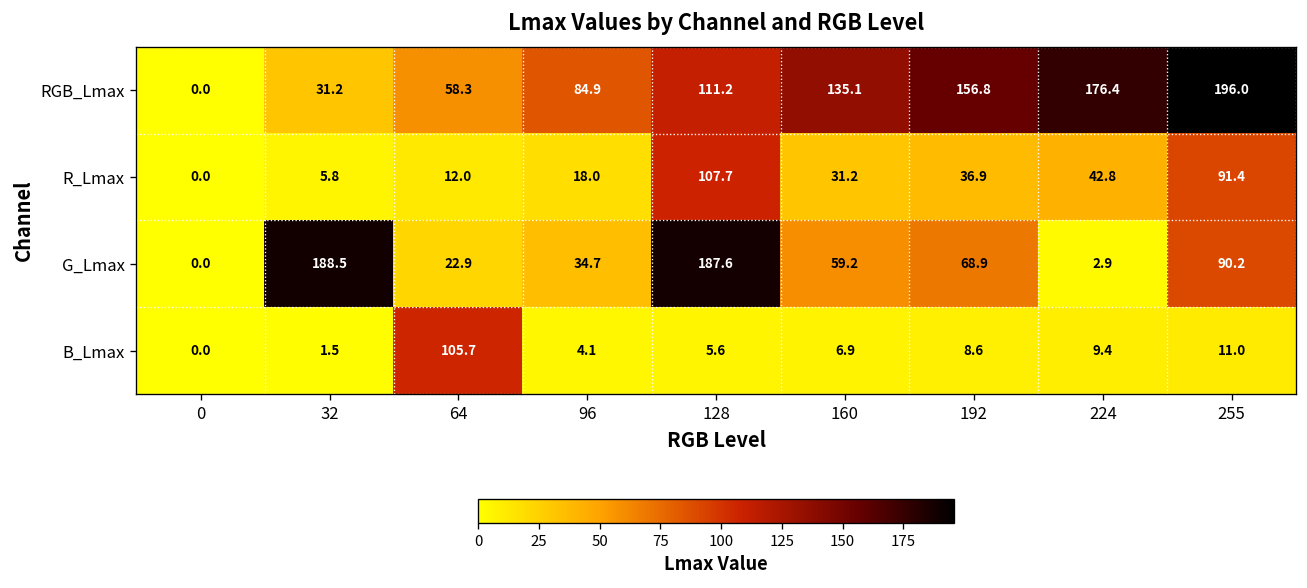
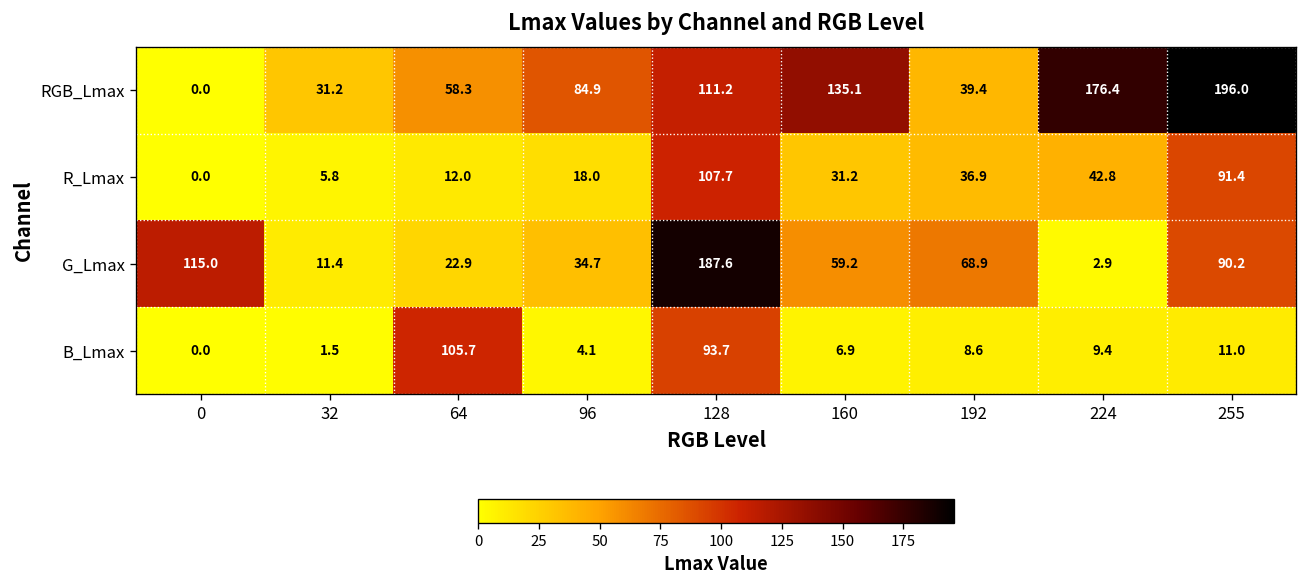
RGB_Lmax, 192: 156.8 -> 39.4
G_Lmax, 0: 0.0 -> 115.0
G_Lmax, 32: 188.5 -> 11.4
B_Lmax, 128: 5.6 -> 93.7
